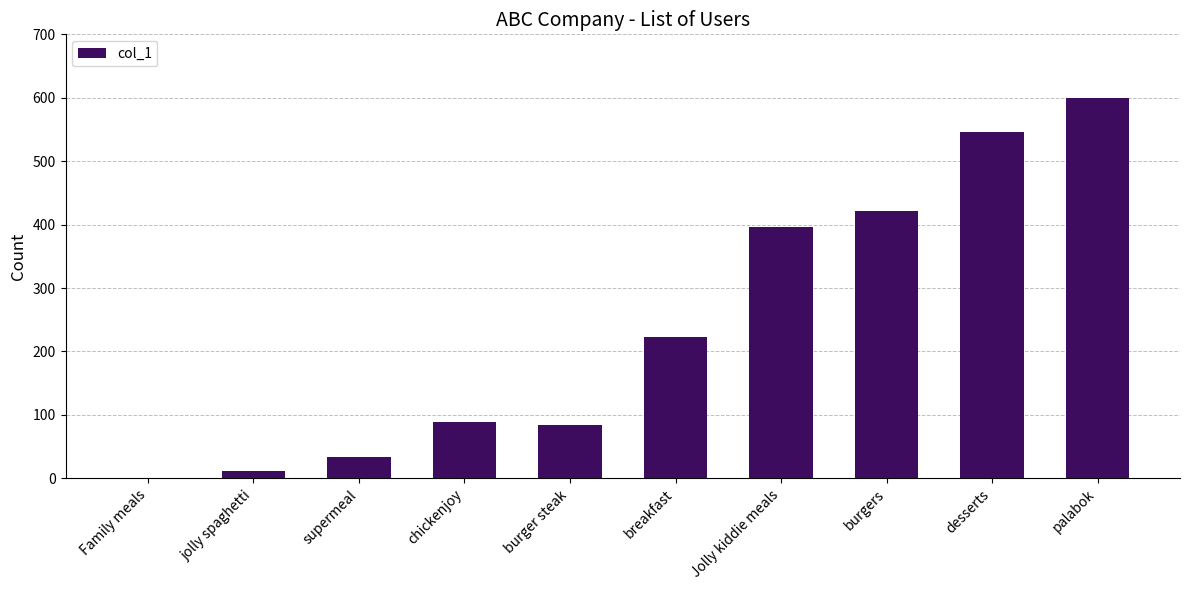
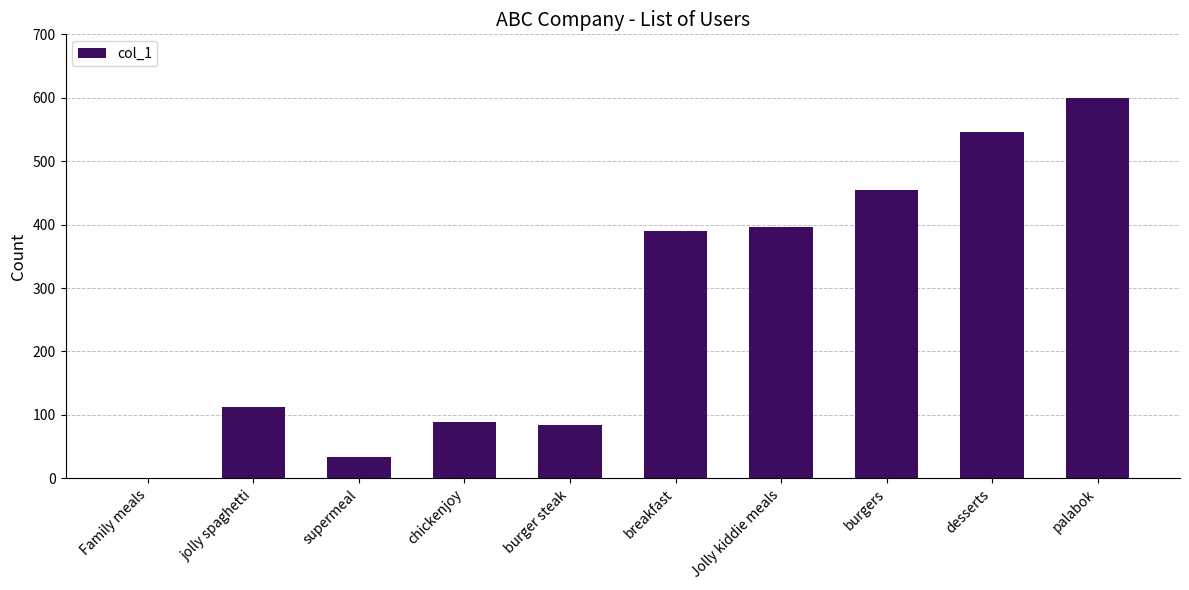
jolly spaghetti: 10 -> 110
breakfast: 220 -> 390
burgers: 420 -> 460
